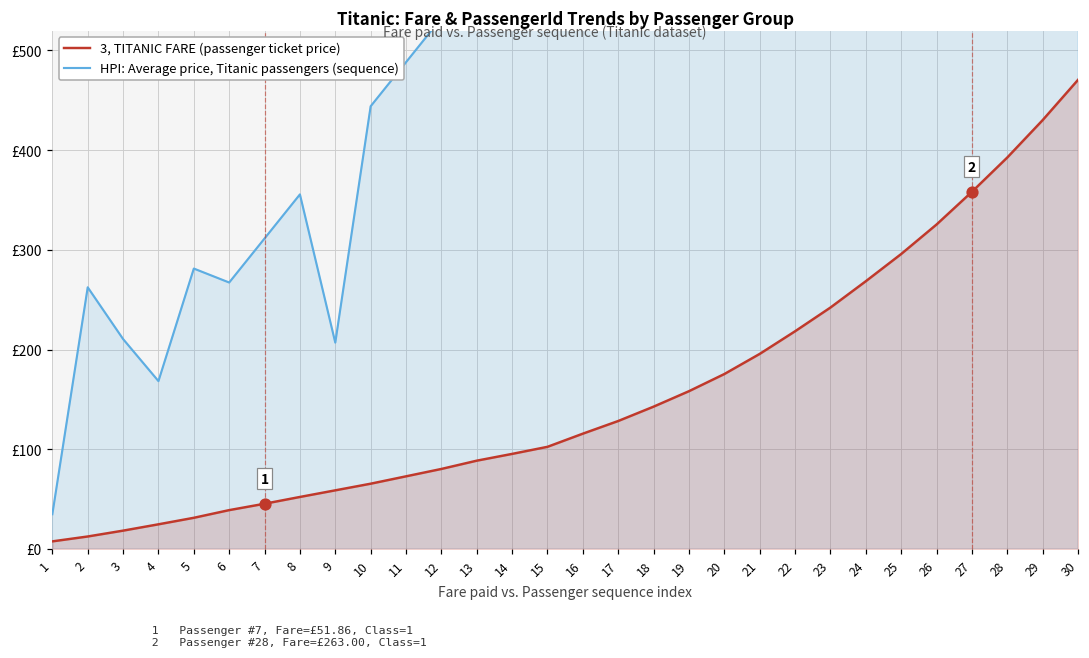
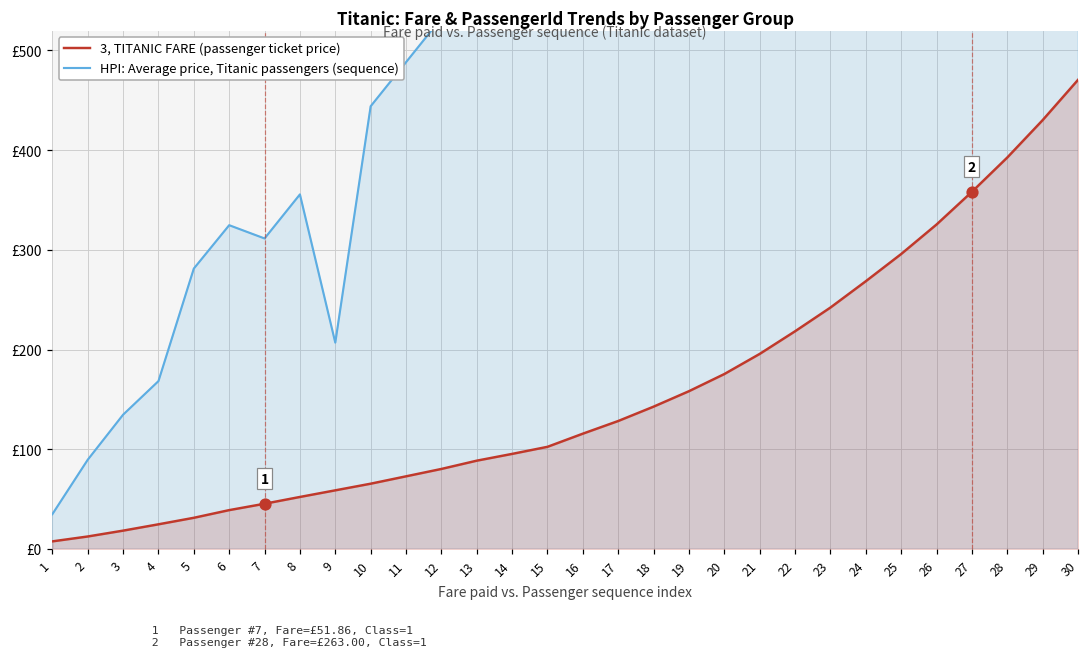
HPI: Average price, Titanic passengers (sequence), 2: £260 -> £90
HPI: Average price, Titanic passengers (sequence), 3: £210 -> £130
HPI: Average price, Titanic passengers (sequence), 6: £270 -> £320
